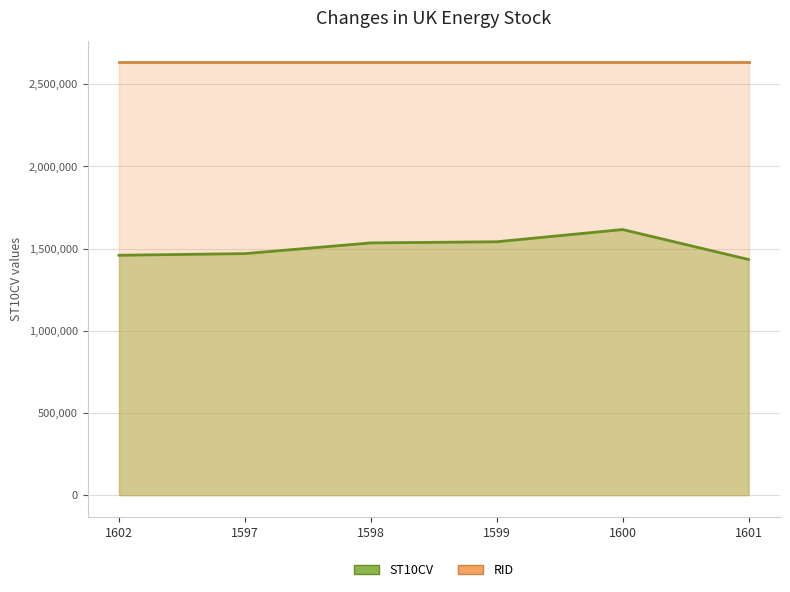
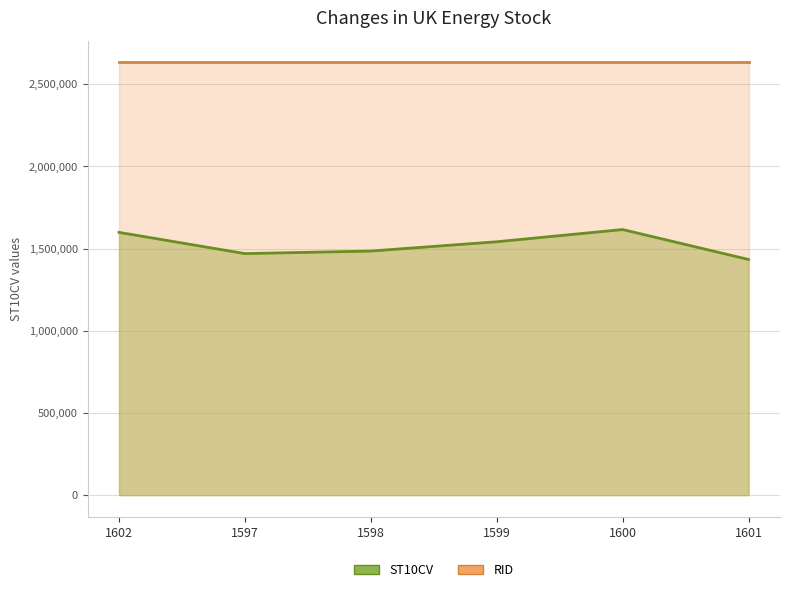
ST10CV, 1602: 1,460,000 -> 1,600,000
ST10CV, 1598: 1,530,000 -> 1,490,000
